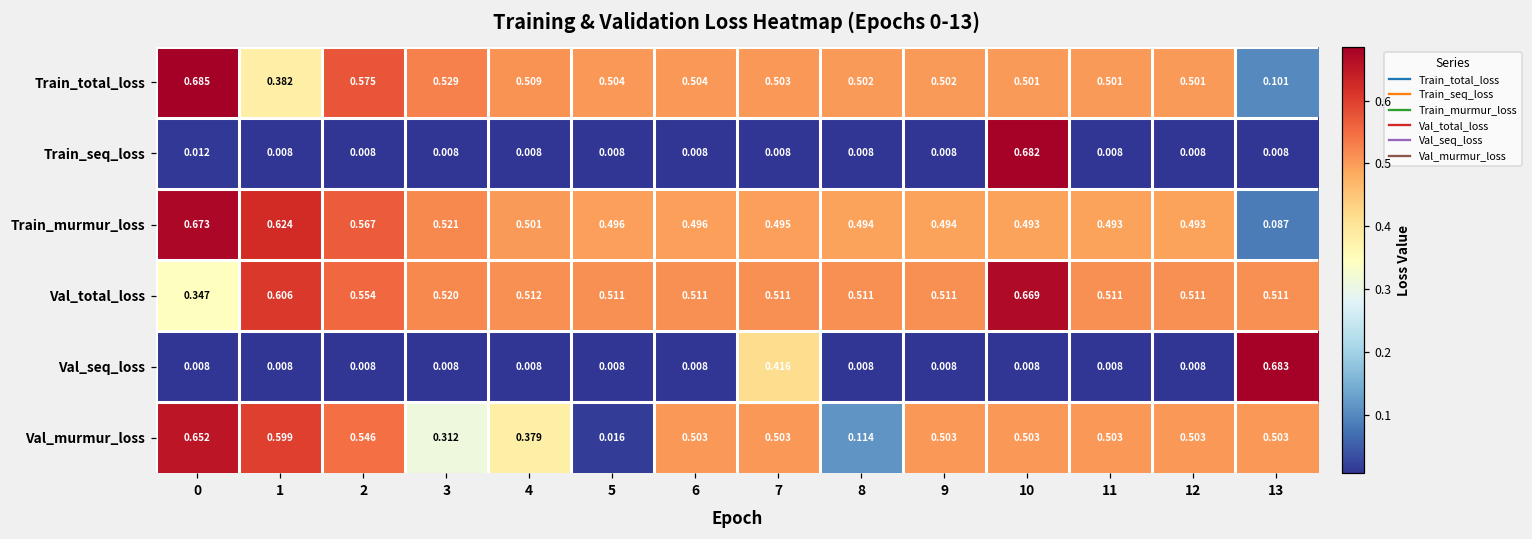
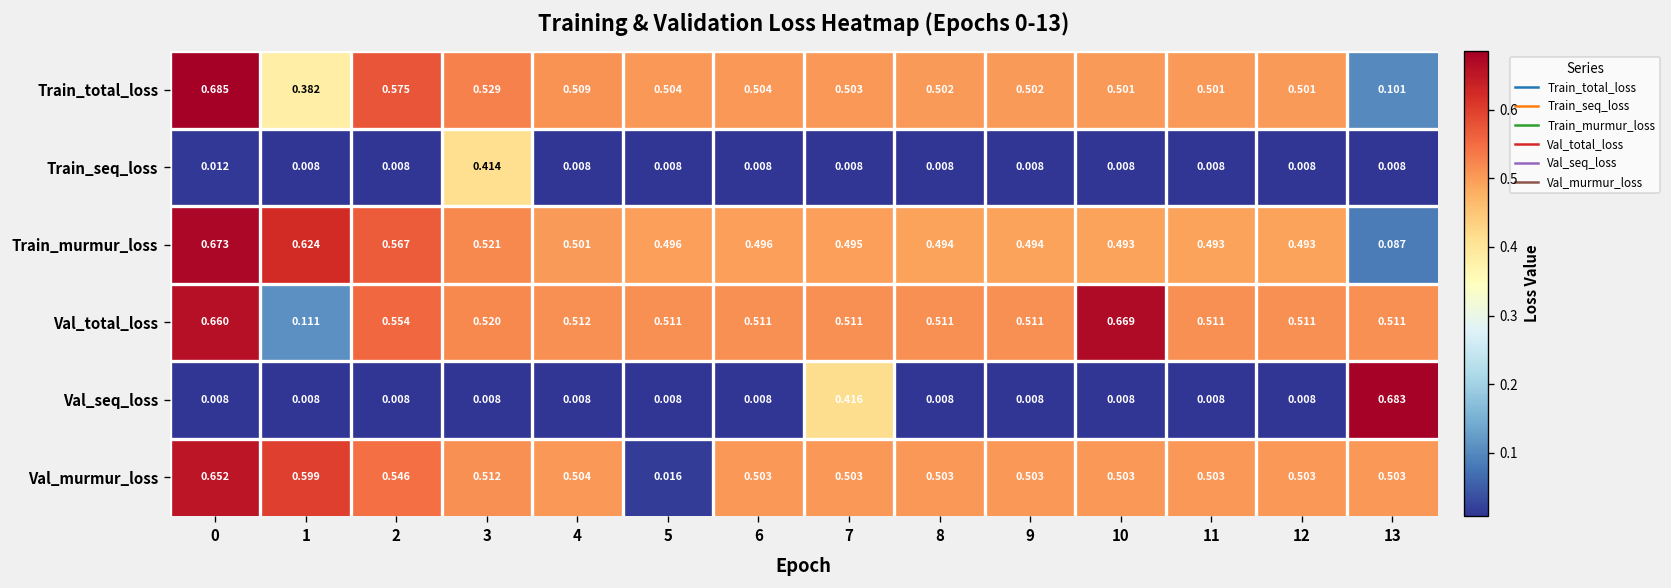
Train_seq_loss, 3: 0.008 -> 0.414
Train_seq_loss, 10: 0.682 -> 0.008
Val_total_loss, 0: 0.347 -> 0.660
Val_total_loss, 1: 0.606 -> 0.111
Val_murmur_loss, 3: 0.312 -> 0.512
Val_murmur_loss, 4: 0.379 -> 0.504
Val_murmur_loss, 8: 0.114 -> 0.503
